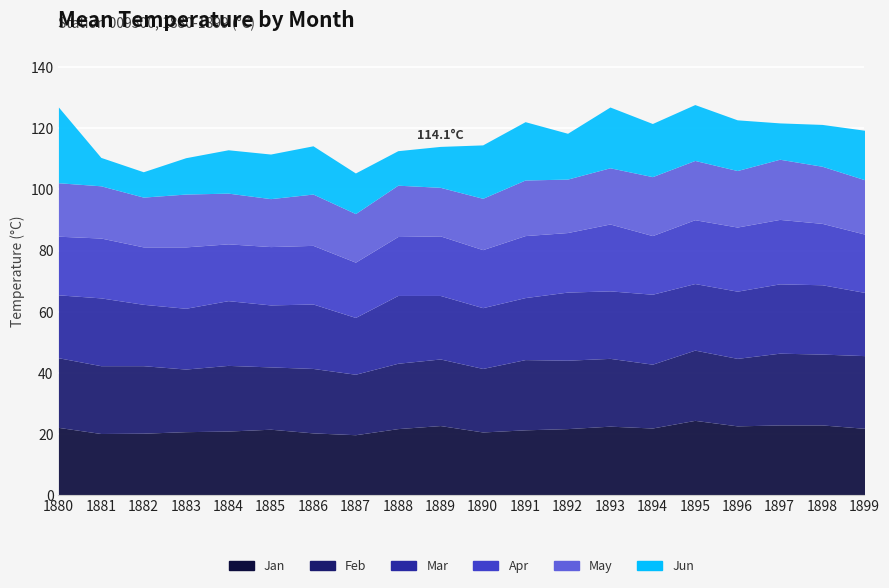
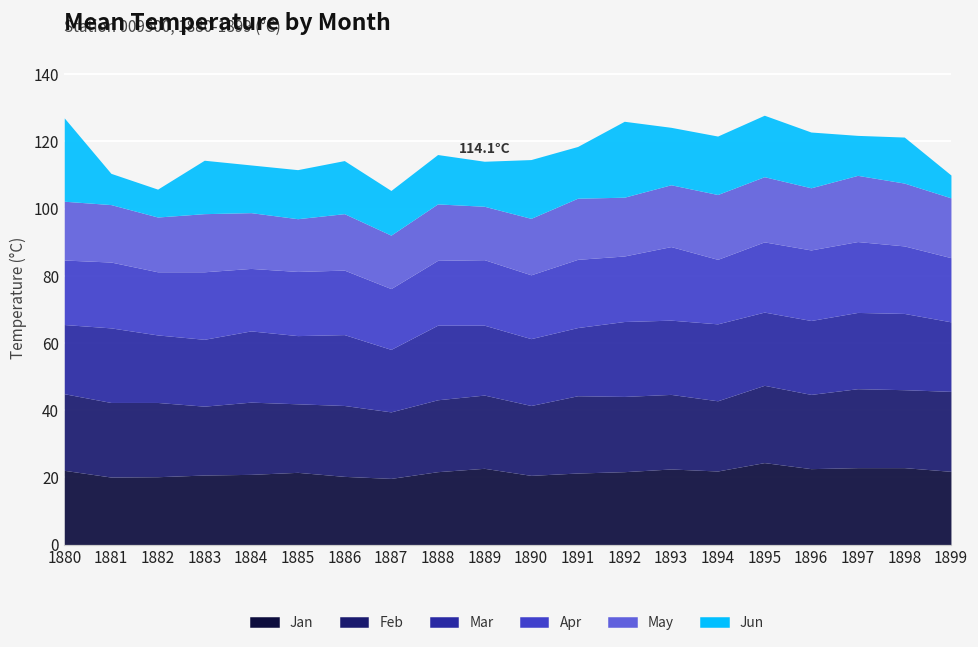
Jun, 1883: 12 -> 16
Jun, 1888: 11 -> 15
Jun, 1891: 19 -> 15
Jun, 1892: 15 -> 23
Jun, 1893: 20 -> 17
Jun, 1899: 16 -> 7
